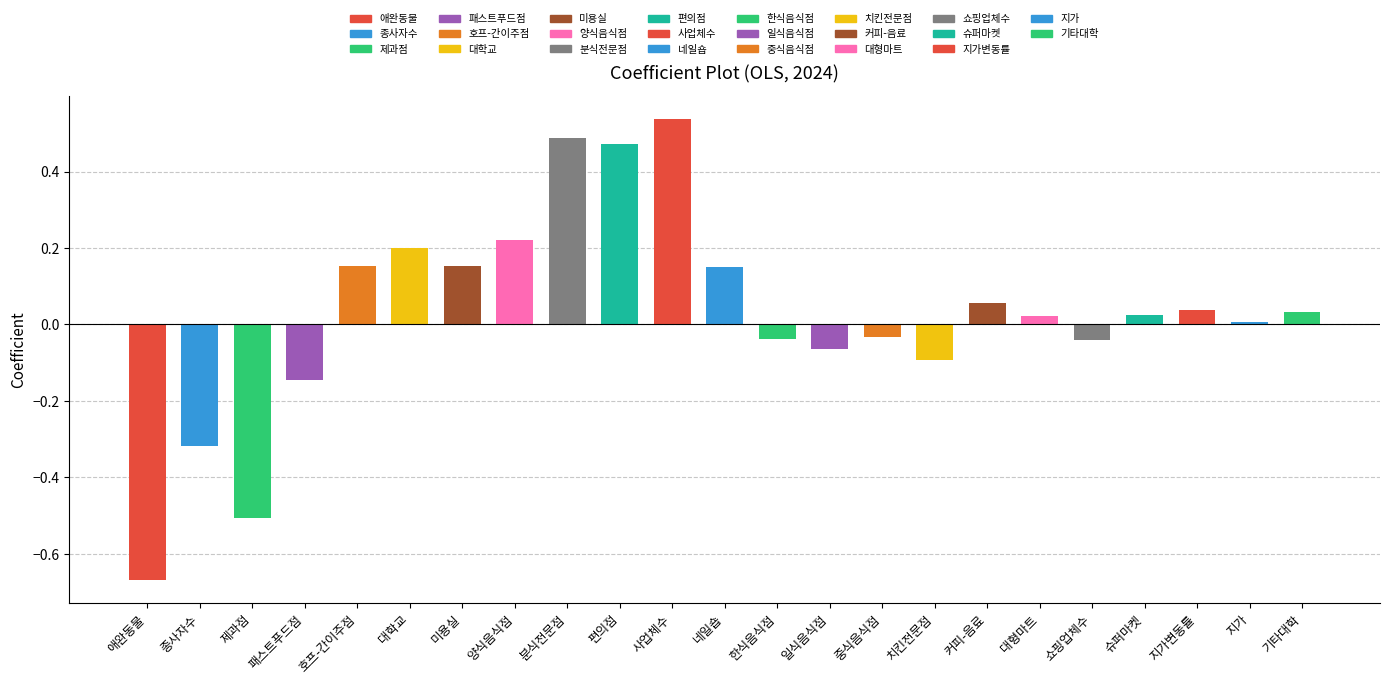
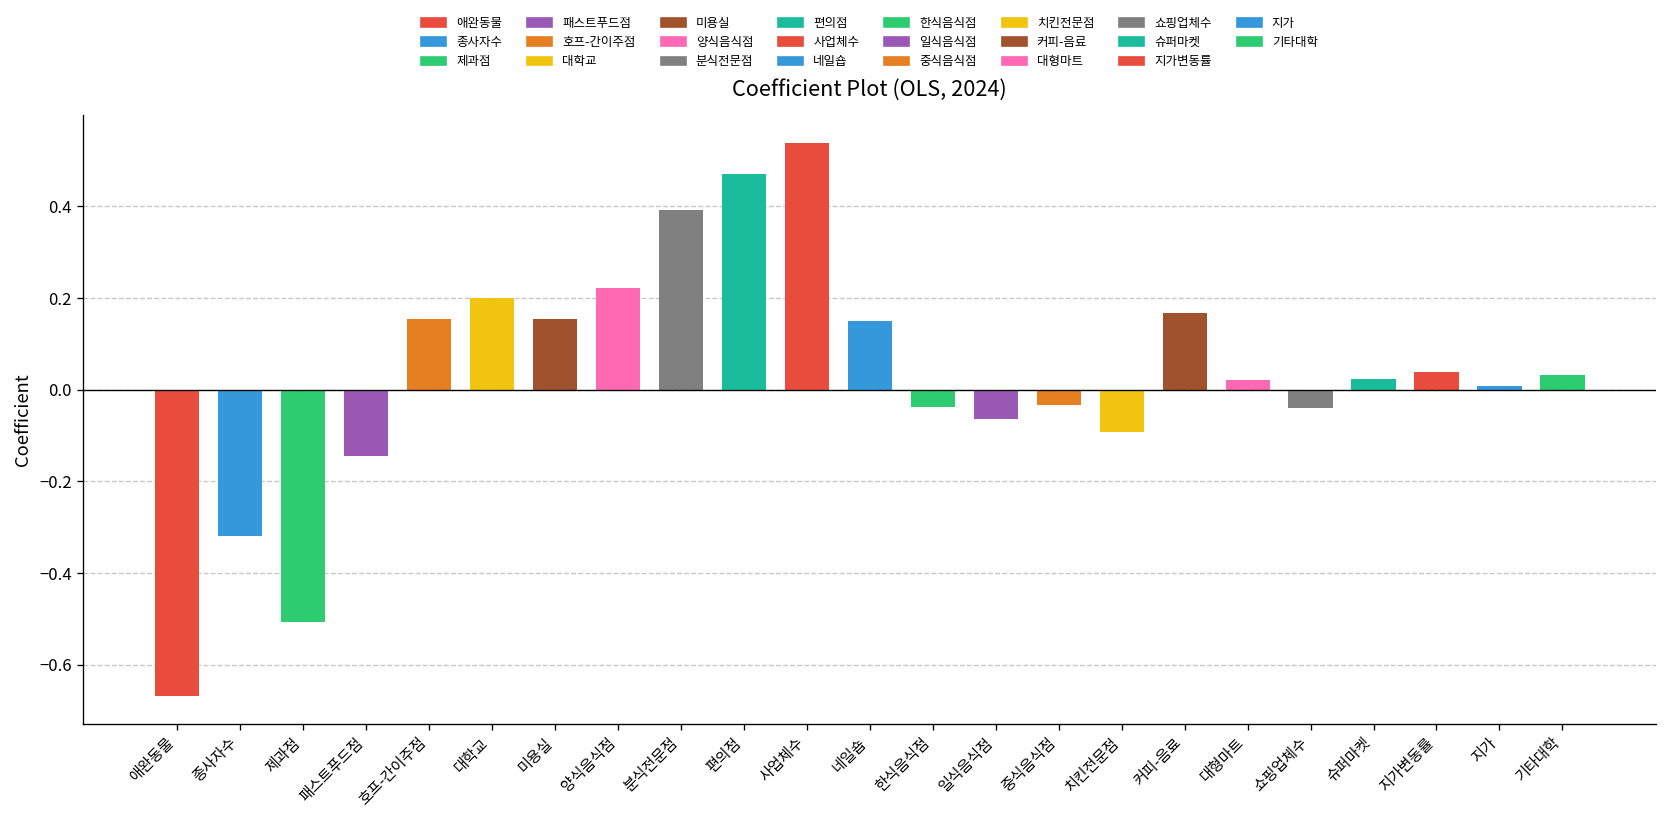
분식전문점: 0.49 -> 0.39
커피-음료: 0.06 -> 0.17
